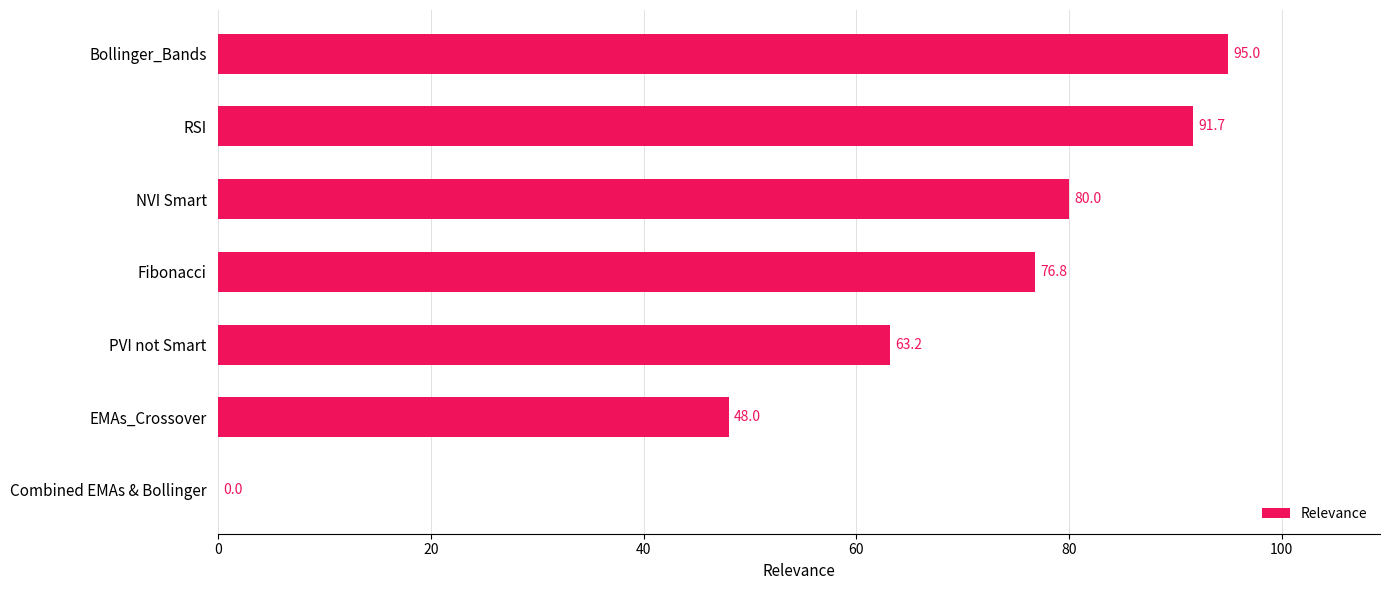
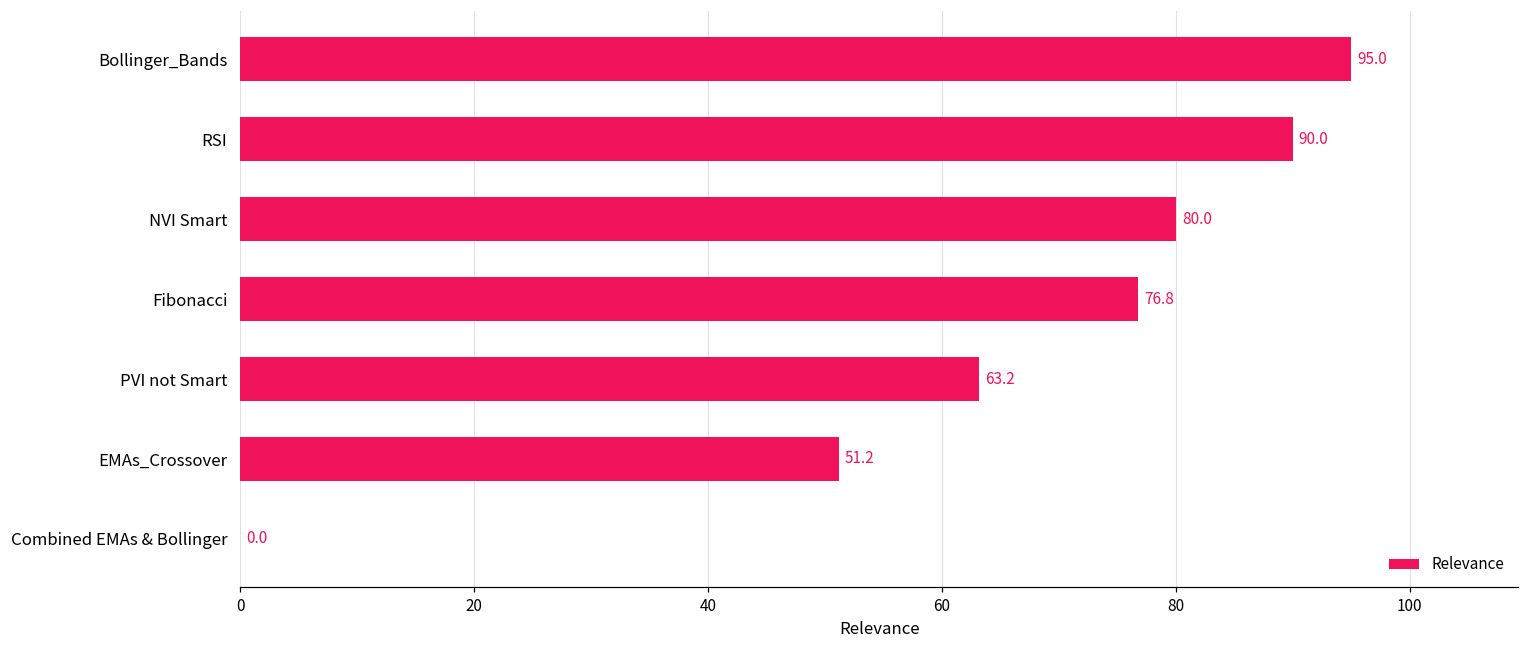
RSI: 91.7 -> 90.0
EMAs_Crossover: 48.0 -> 51.2
